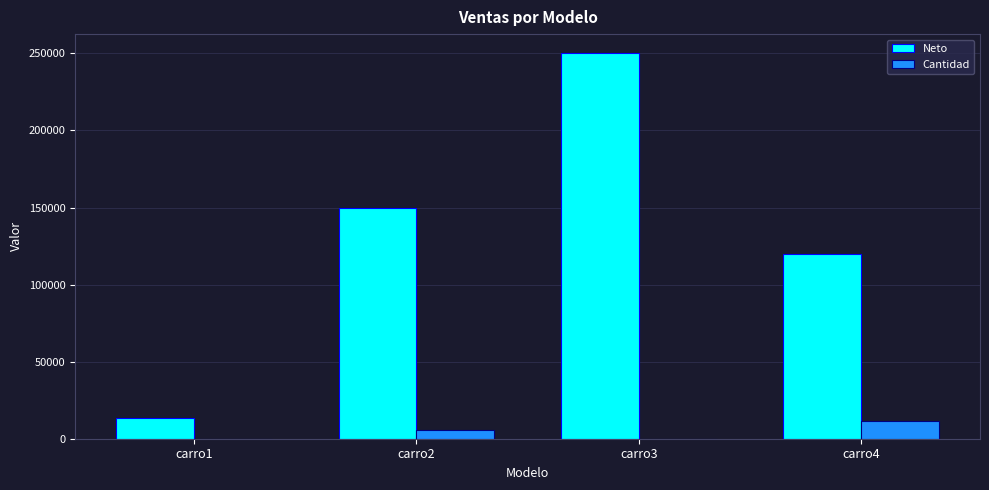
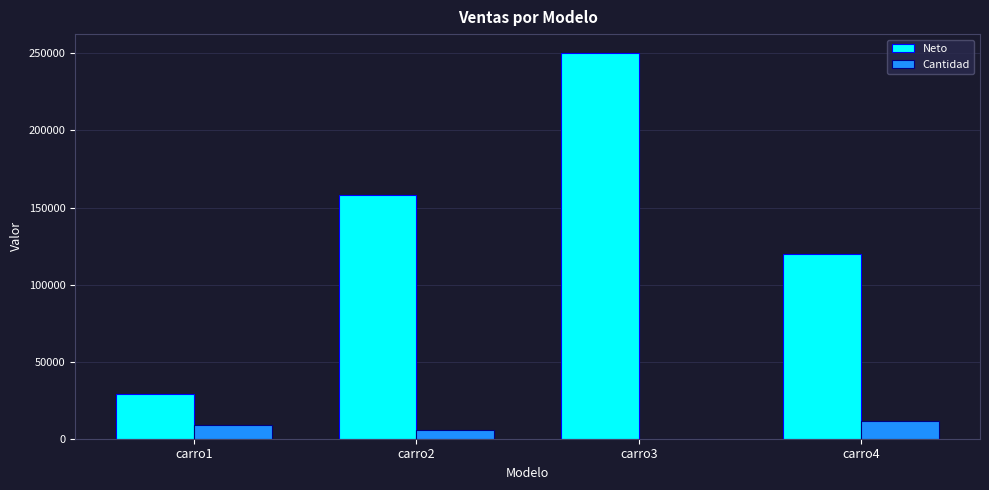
Neto, carro1: 14000 -> 29000
Cantidad, carro1: 0 -> 9000
Neto, carro2: 150000 -> 158000
